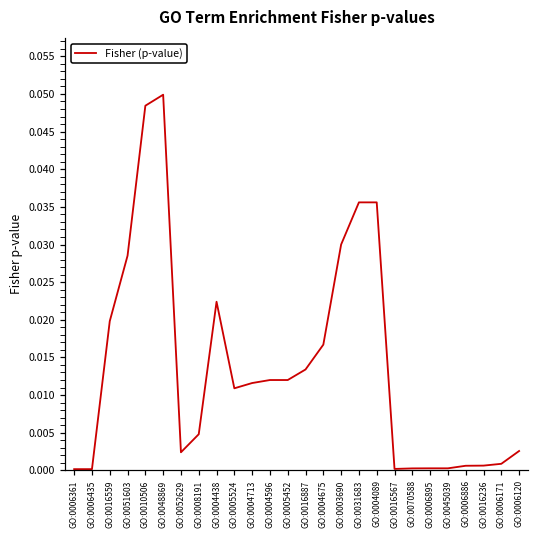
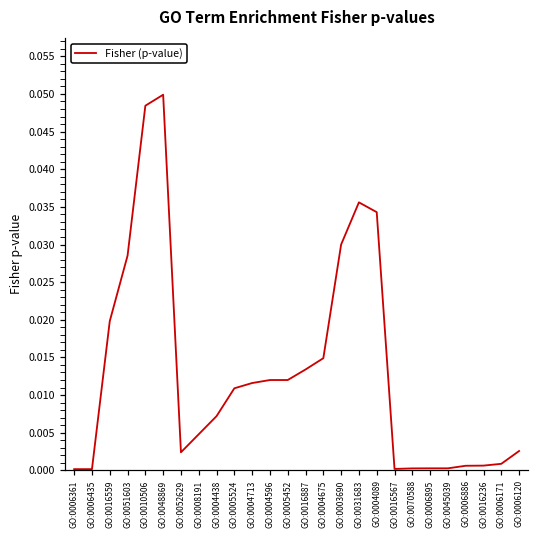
GO:0004438: 0.022 -> 0.007
GO:0004675: 0.017 -> 0.015
GO:0004089: 0.036 -> 0.034
